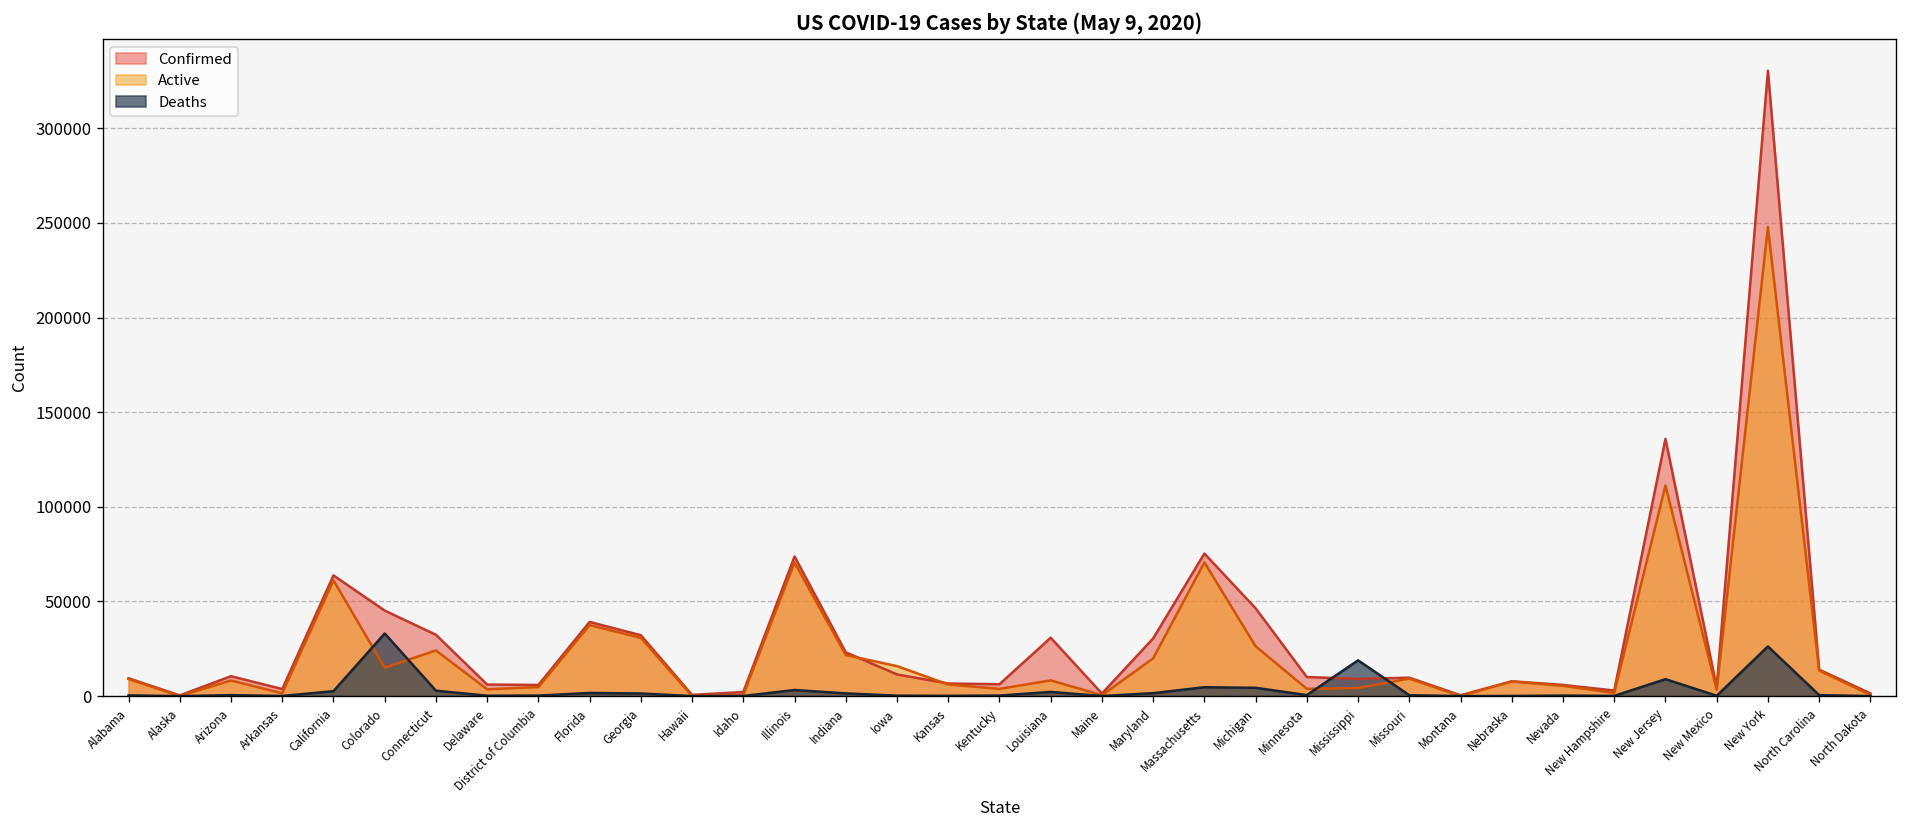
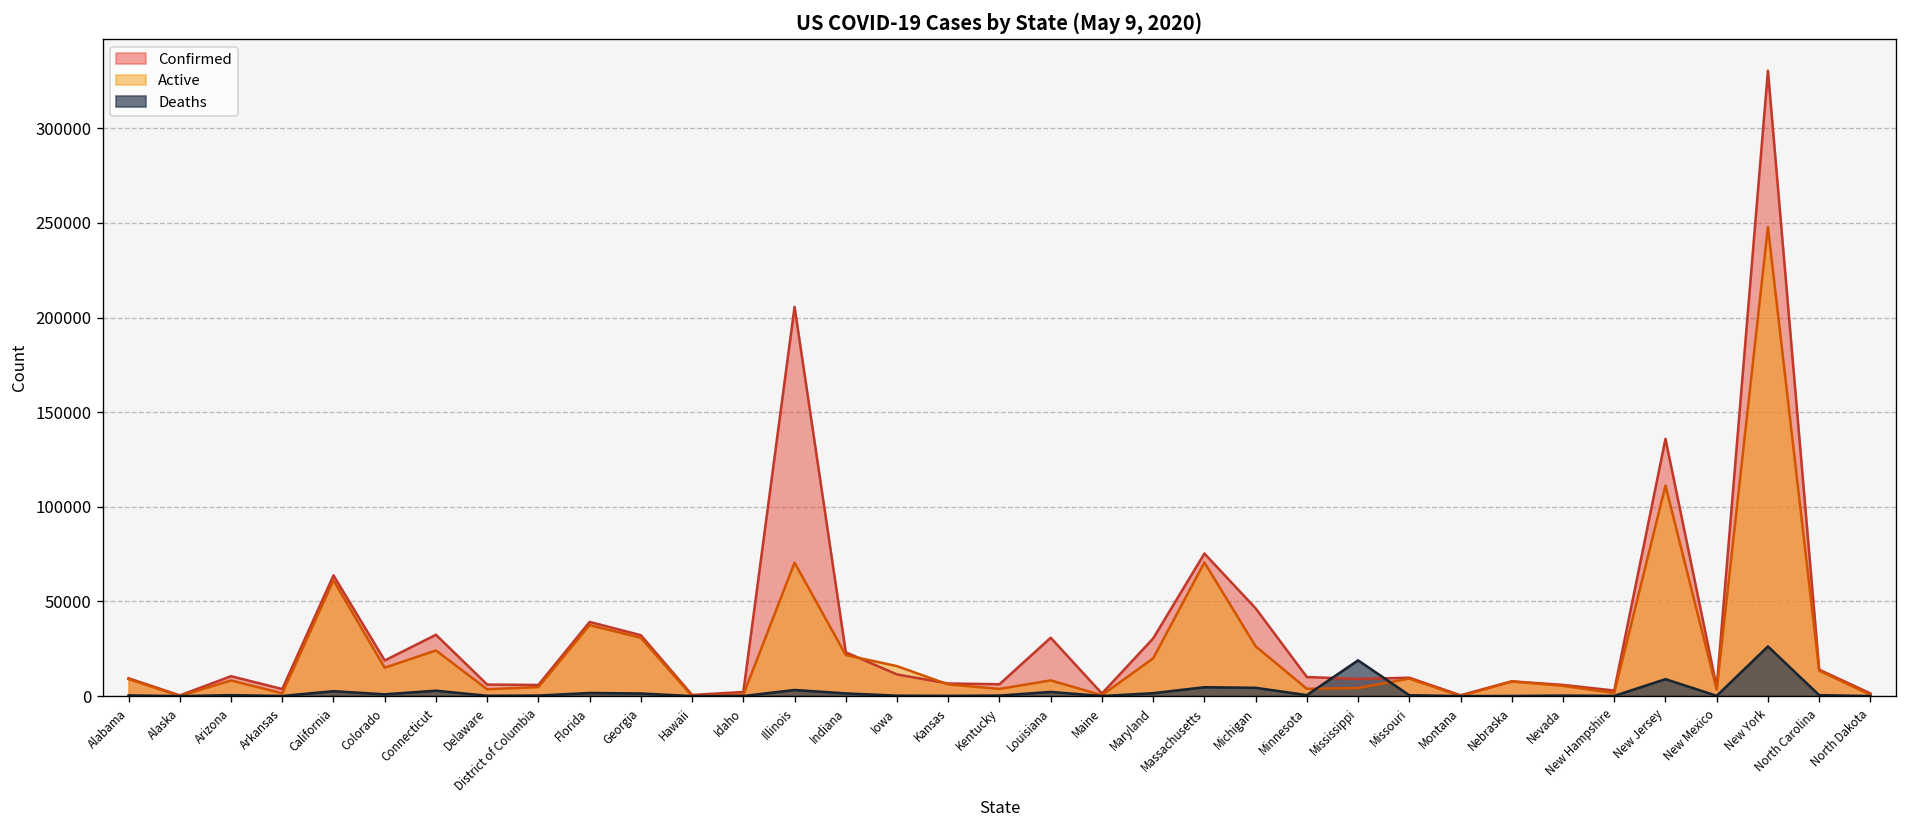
Confirmed, Colorado: 45000 -> 19000
Deaths, Colorado: 33000 -> 1000
Confirmed, Illinois: 74000 -> 206000
